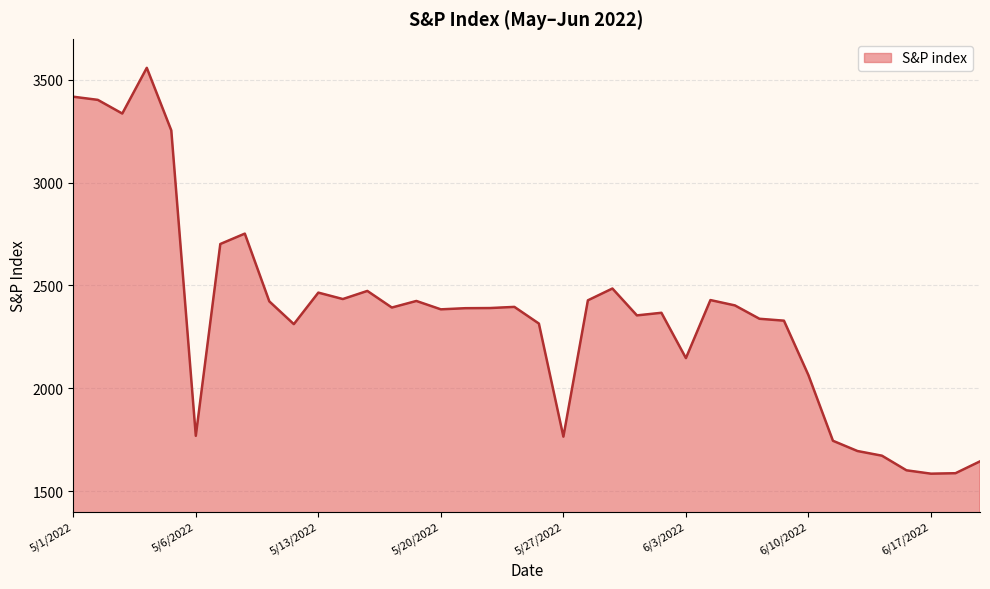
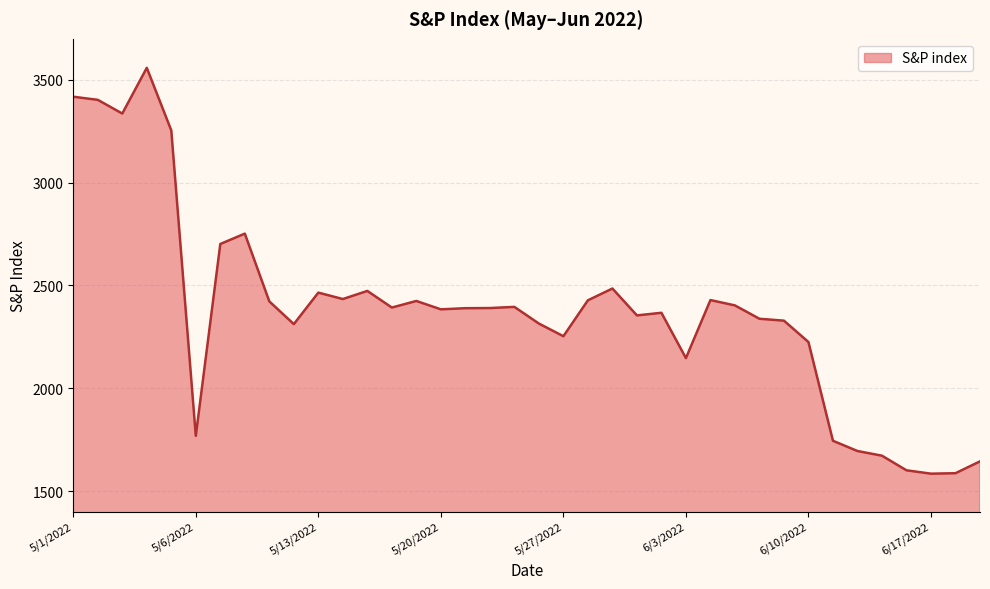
5/27/2022: 1760 -> 2250
6/10/2022: 2060 -> 2220
